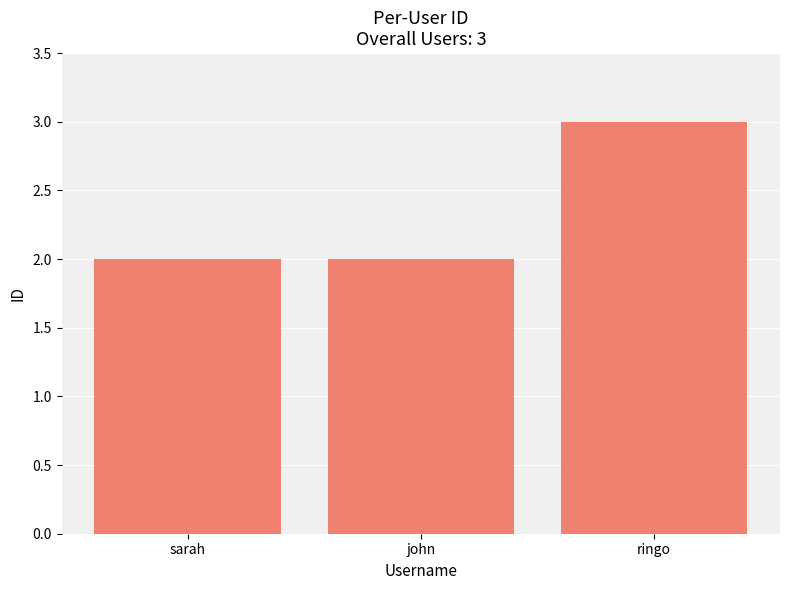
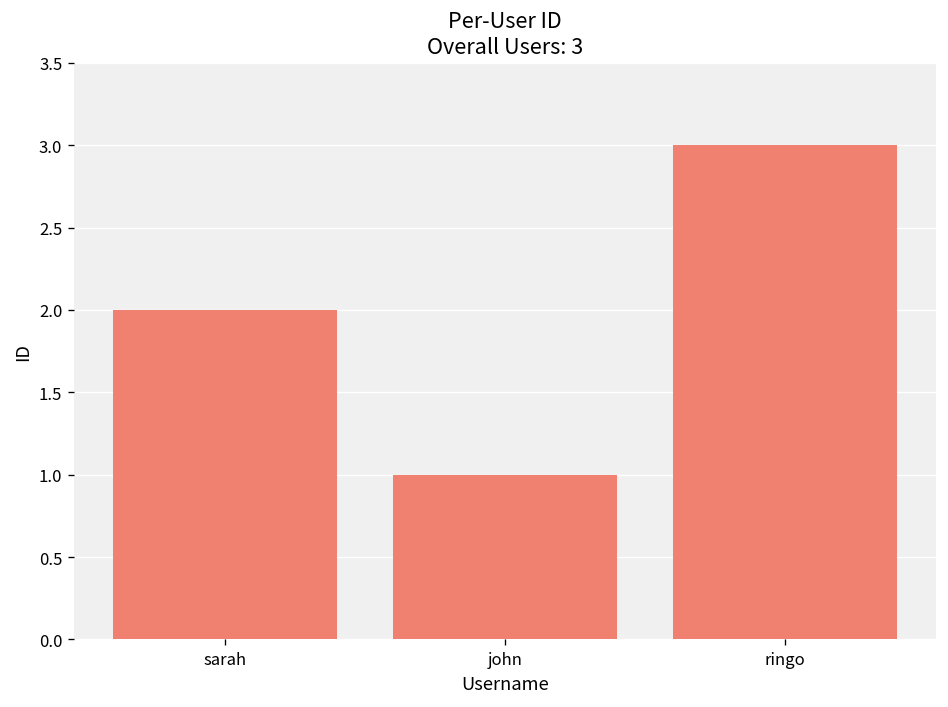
john: 2 -> 1
